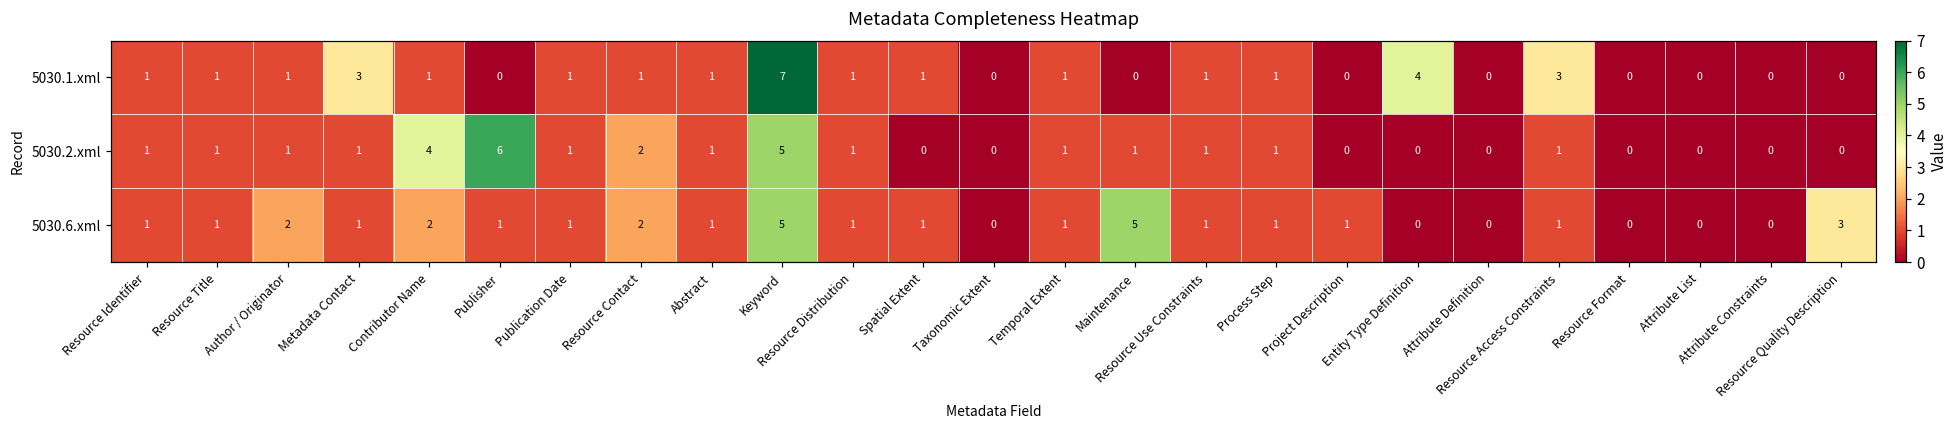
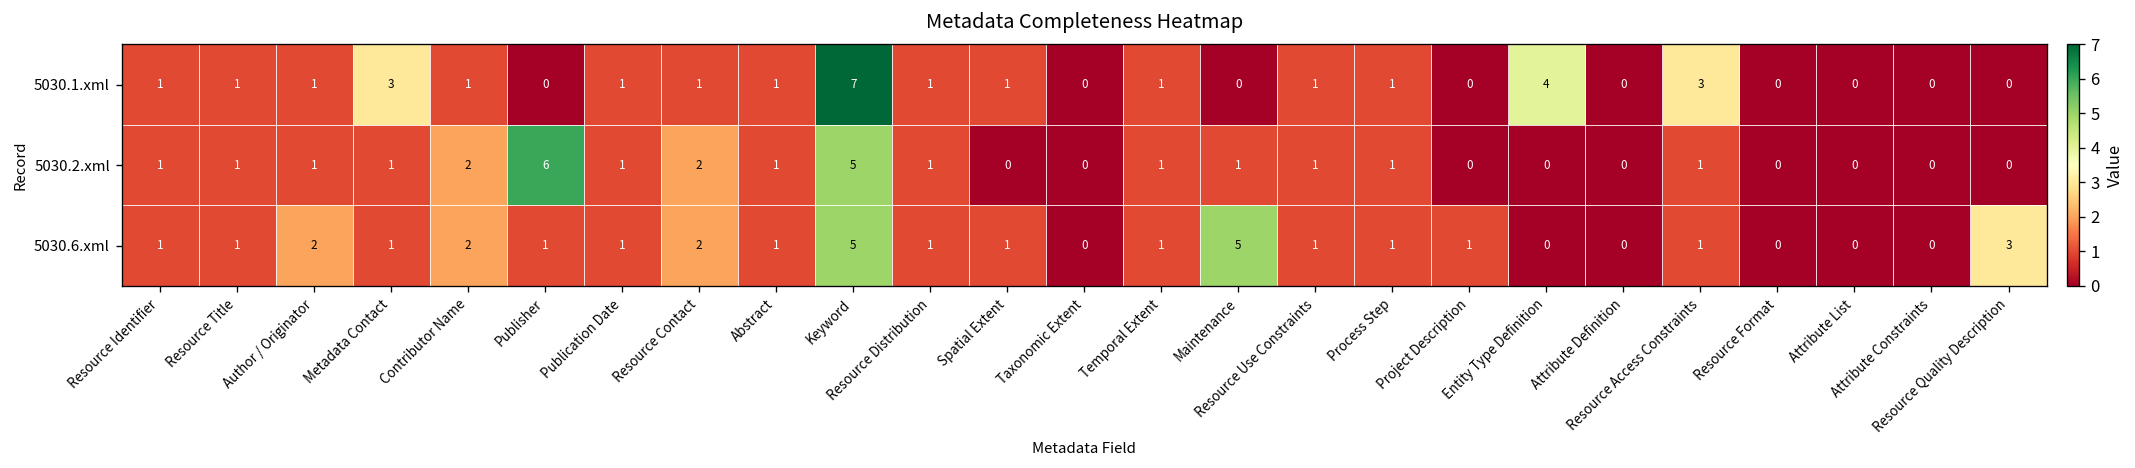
5030.2.xml, Contributor Name: 4 -> 2
